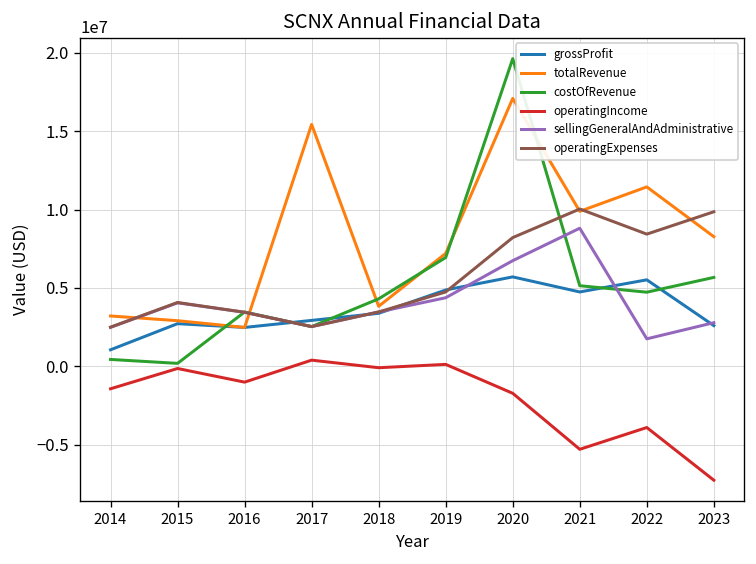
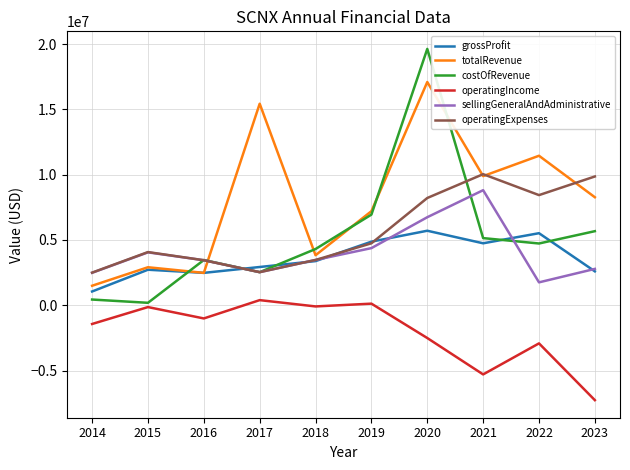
totalRevenue, 2014: 3200000 -> 1500000
operatingIncome, 2020: -1700000 -> -2500000
operatingIncome, 2022: -3900000 -> -2900000
